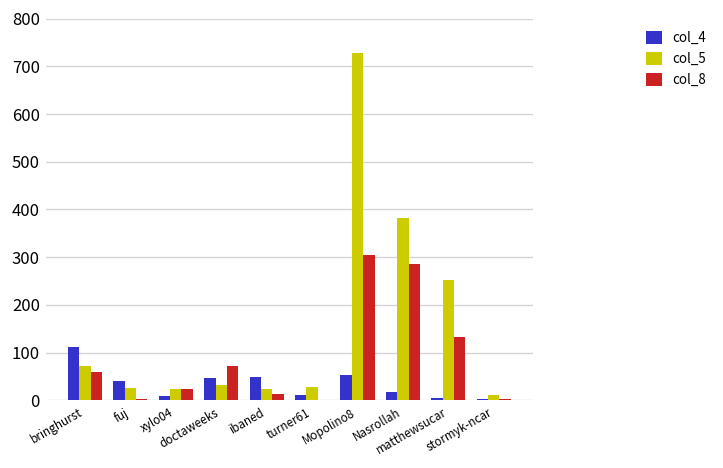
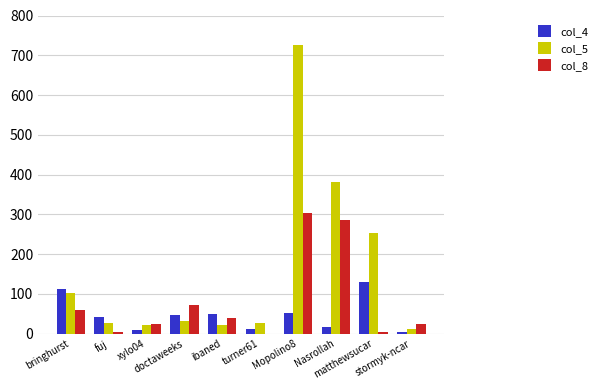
col_5, bringhurst: 70 -> 100
col_8, ibaned: 10 -> 40
col_4, matthewsucar: 10 -> 130
col_8, matthewsucar: 130 -> 0
col_8, stormyk-ncar: 0 -> 30
